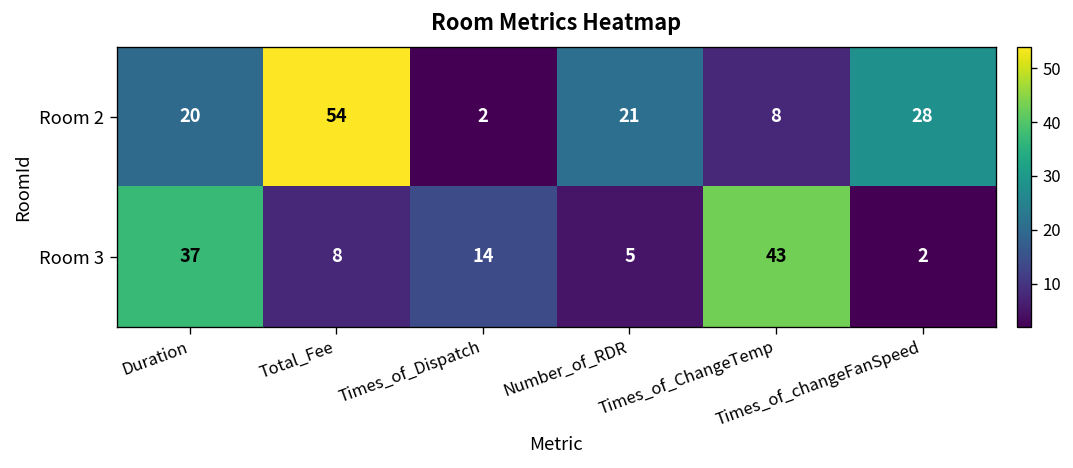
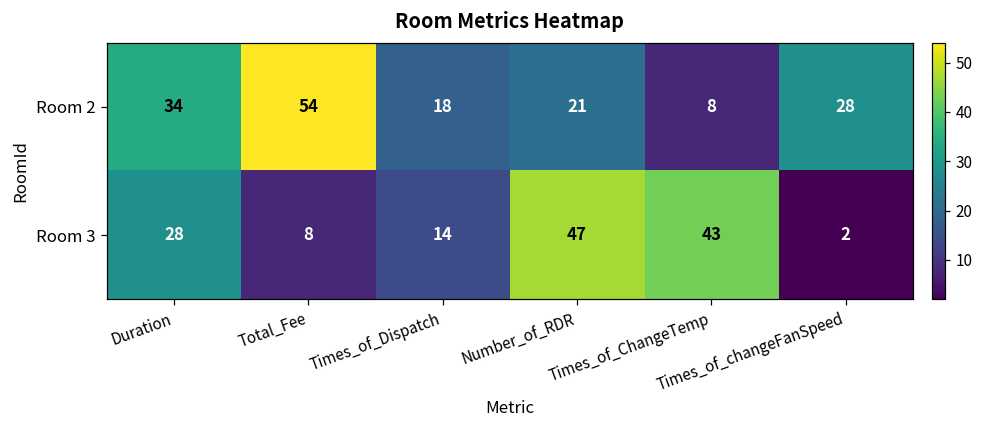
Room 2, Duration: 20 -> 34
Room 2, Times_of_Dispatch: 2 -> 18
Room 3, Duration: 37 -> 28
Room 3, Number_of_RDR: 5 -> 47
